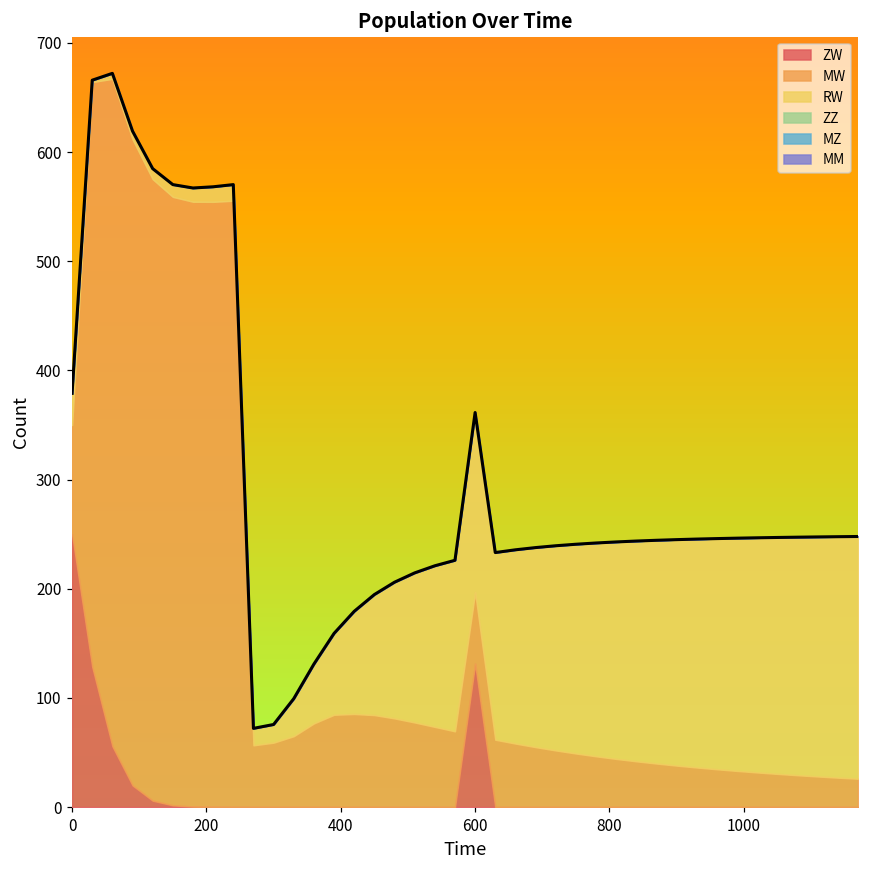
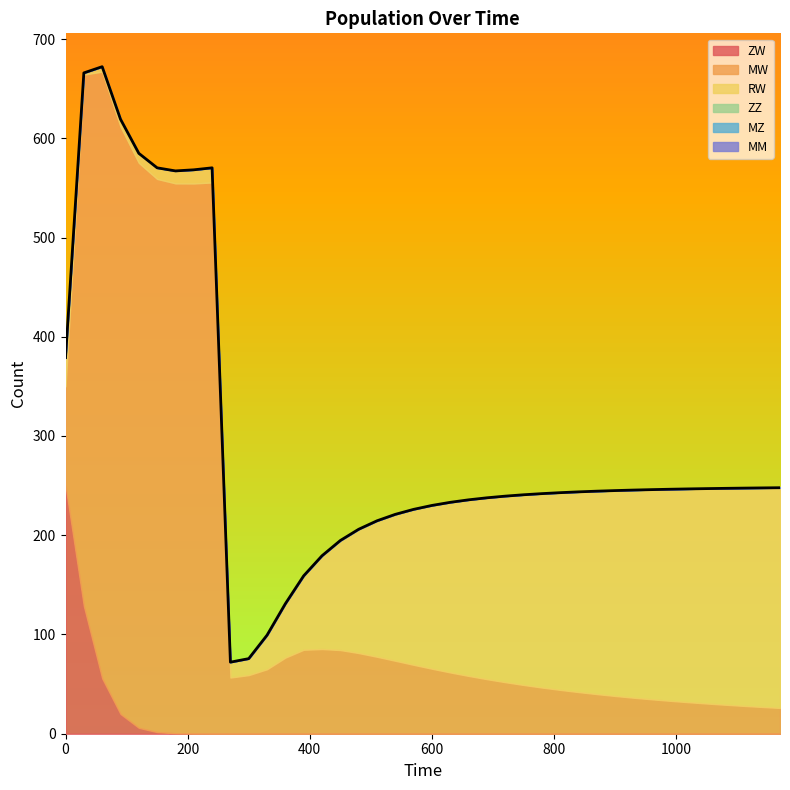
ZW, 600: 130 -> 0
